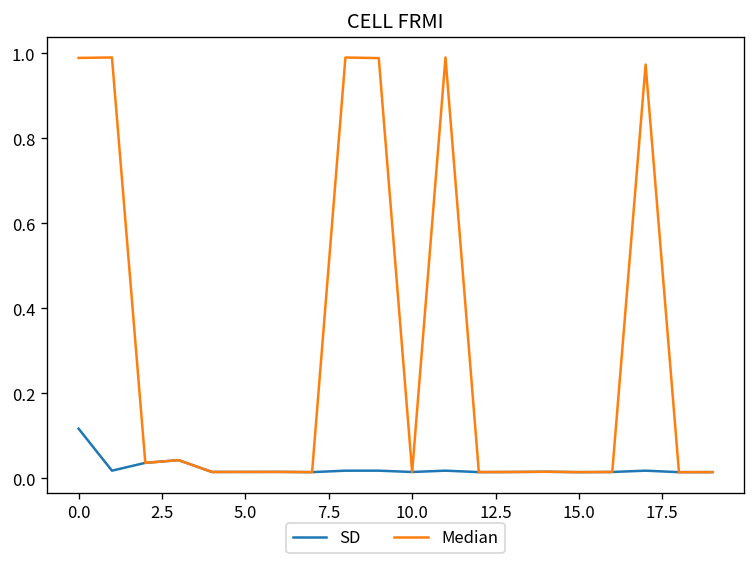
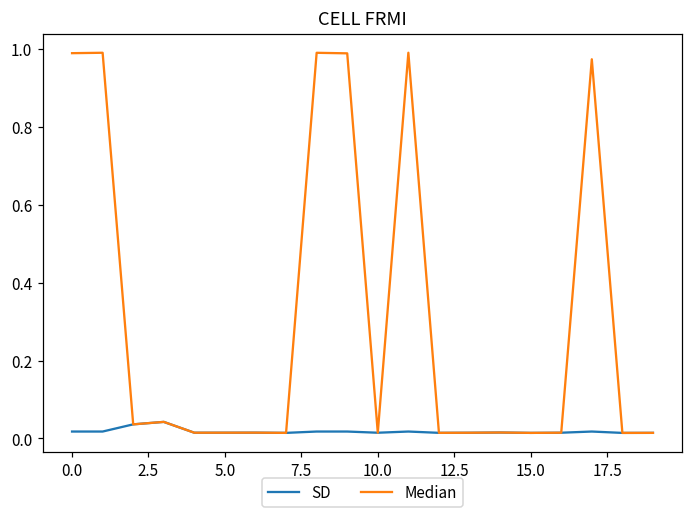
SD, 0.0: 0.12 -> 0.02
